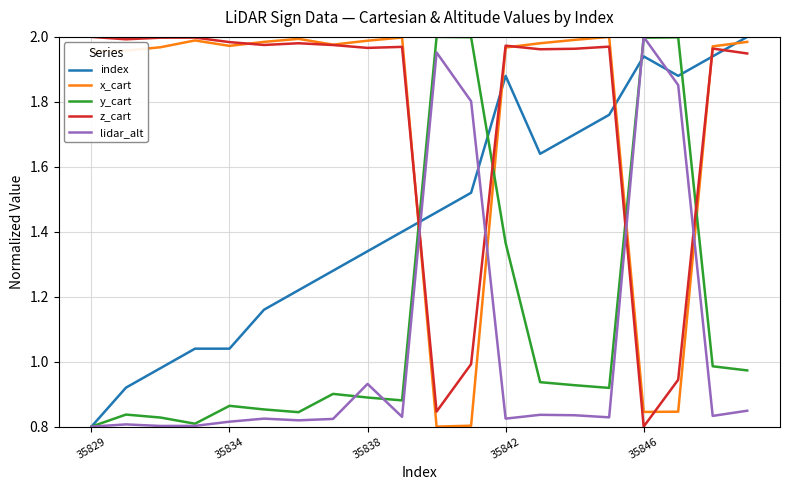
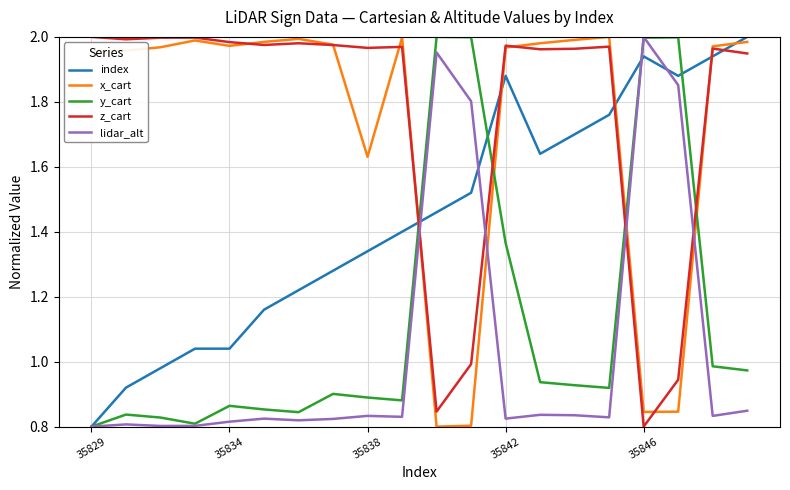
x_cart, 35838: 1.99 -> 1.63
lidar_alt, 35838: 0.93 -> 0.83
